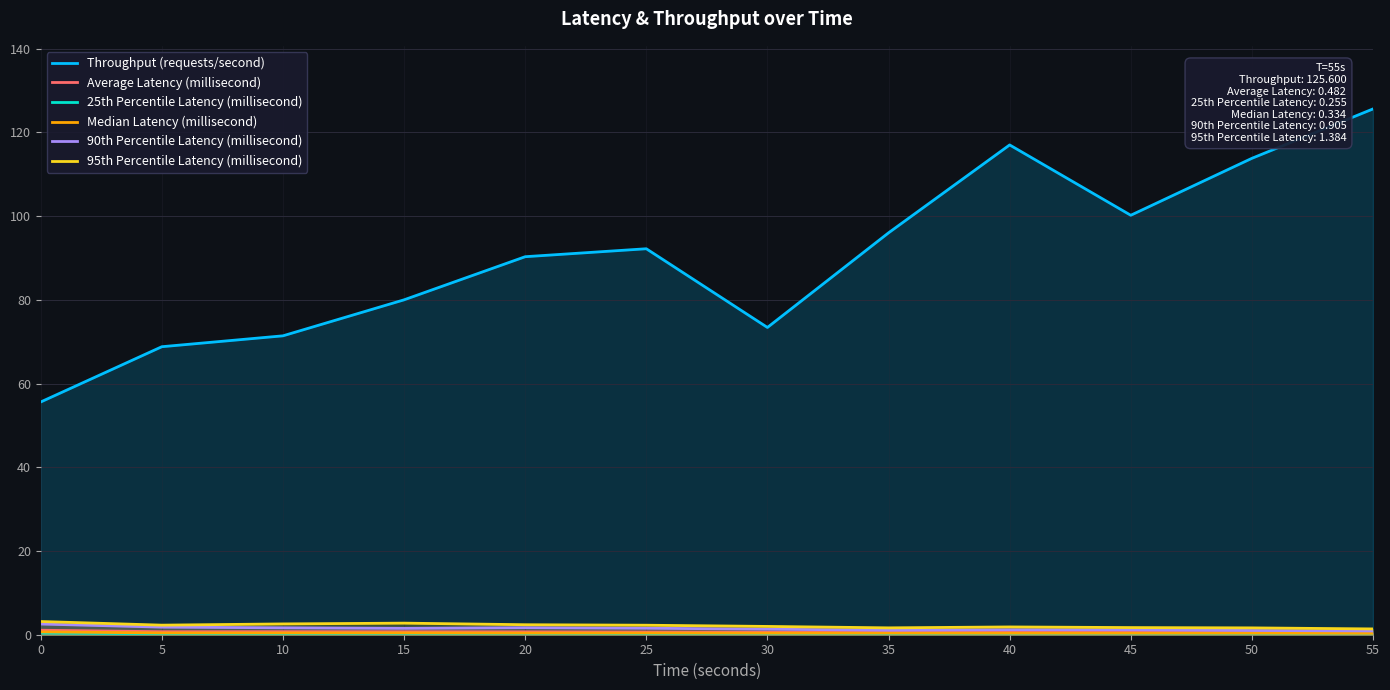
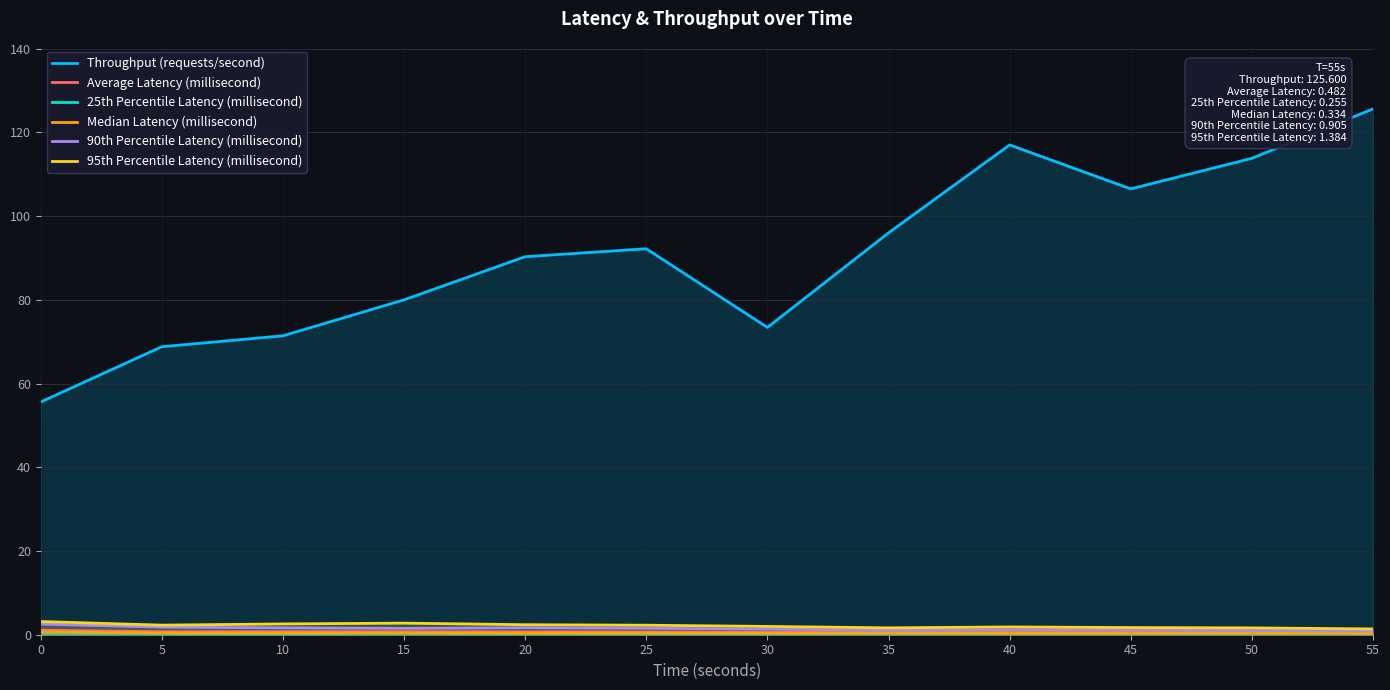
Throughput (requests/second), 45: 100 -> 107
